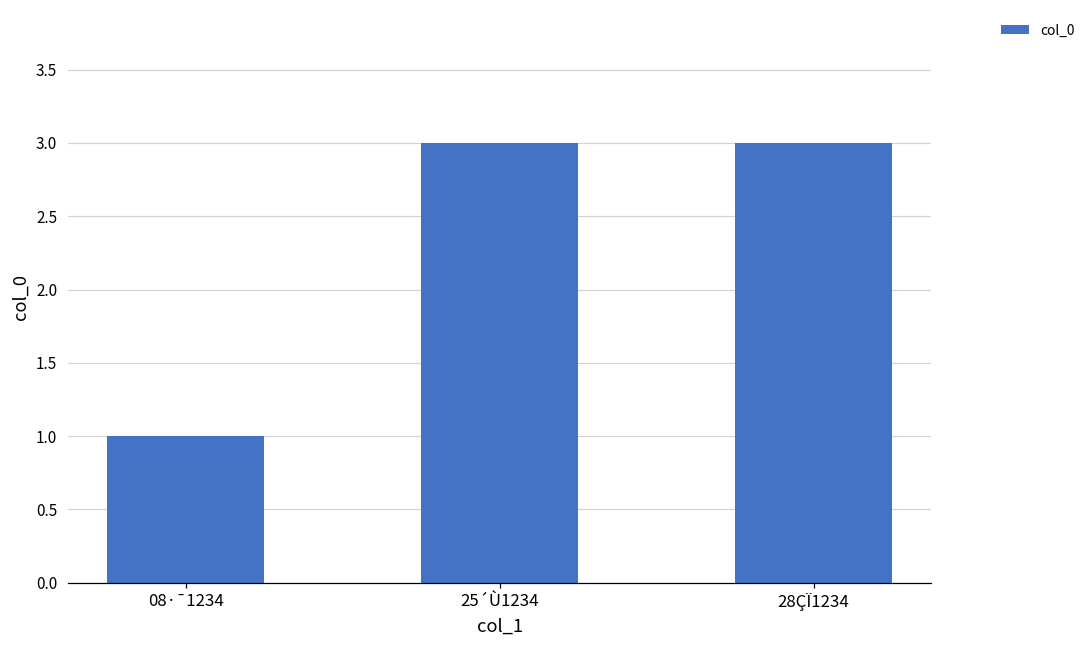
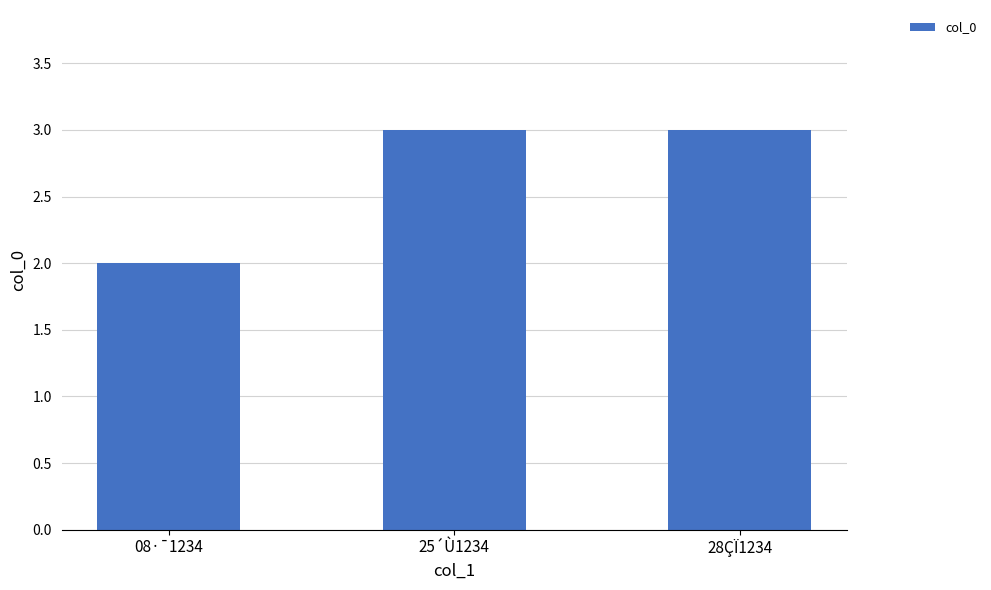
08·¯1234: 1 -> 2
